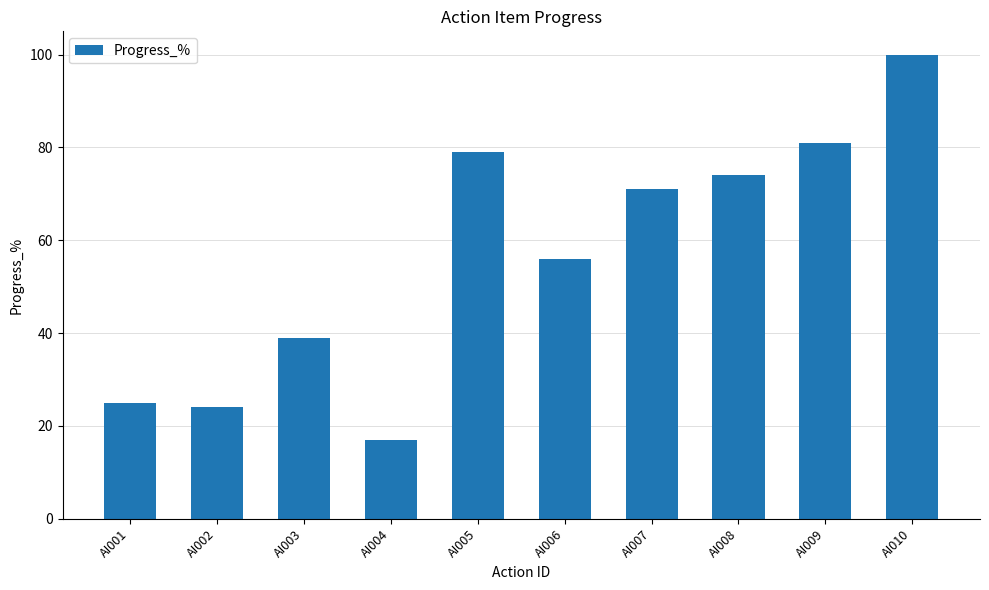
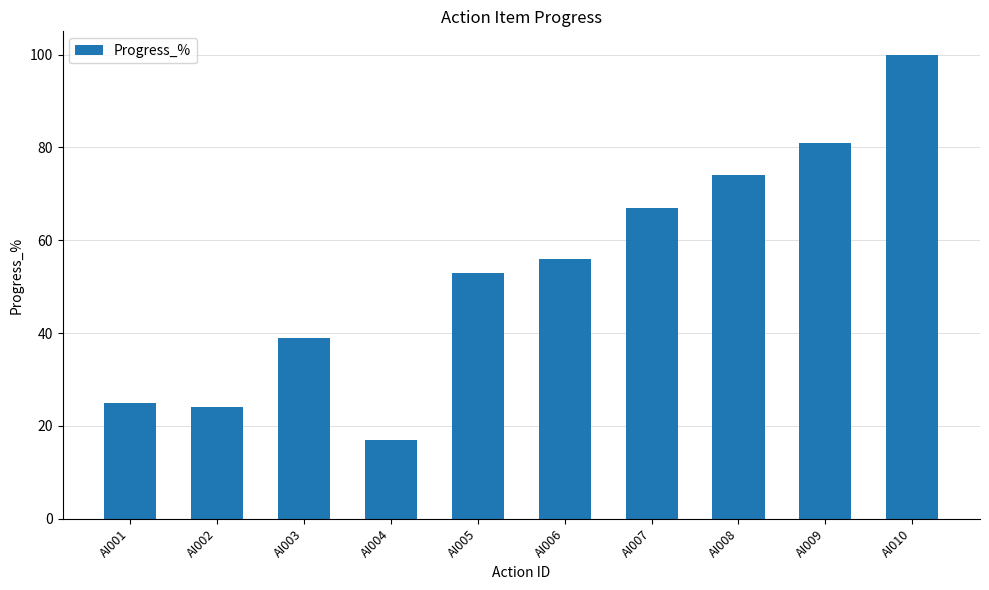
AI005: 79 -> 53
AI007: 71 -> 67
